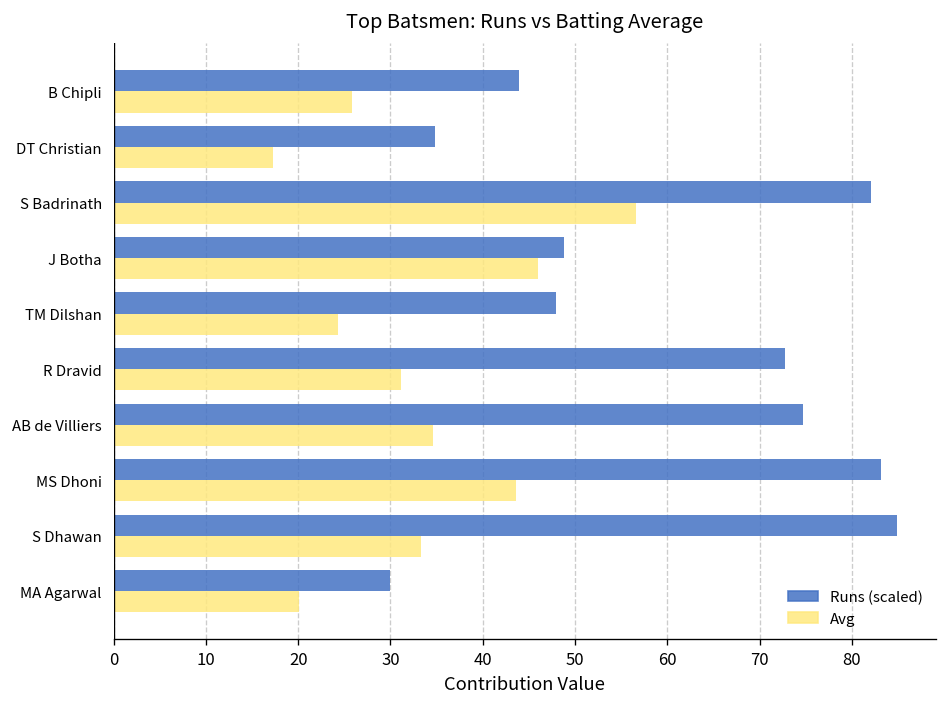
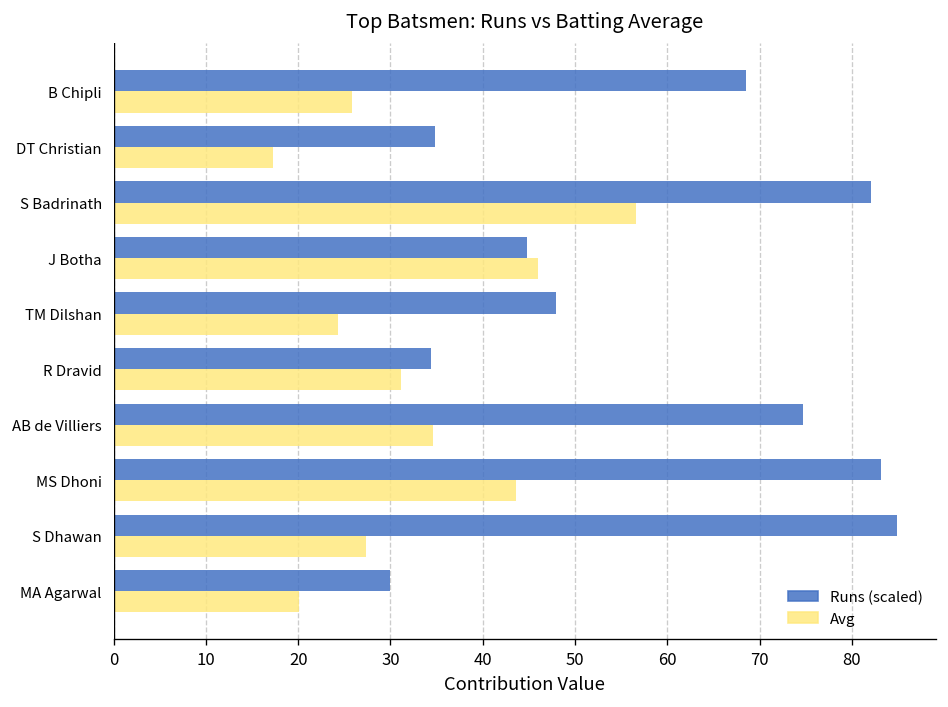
Runs (scaled), B Chipli: 44 -> 69
Runs (scaled), J Botha: 49 -> 45
Runs (scaled), R Dravid: 73 -> 34
Avg, S Dhawan: 33 -> 27
